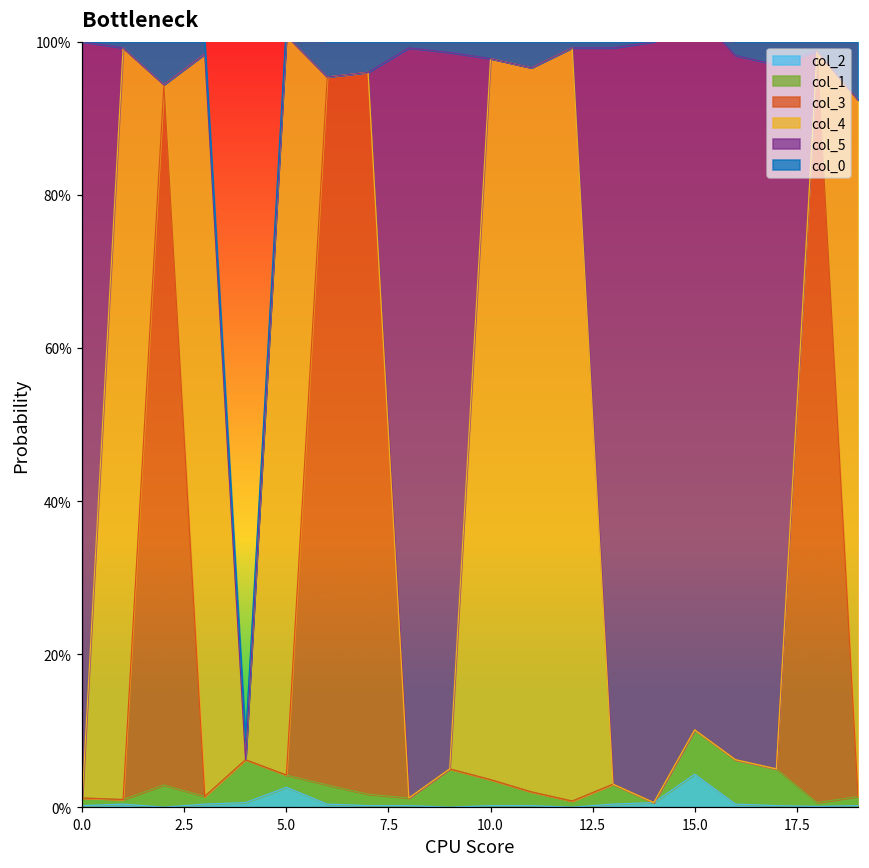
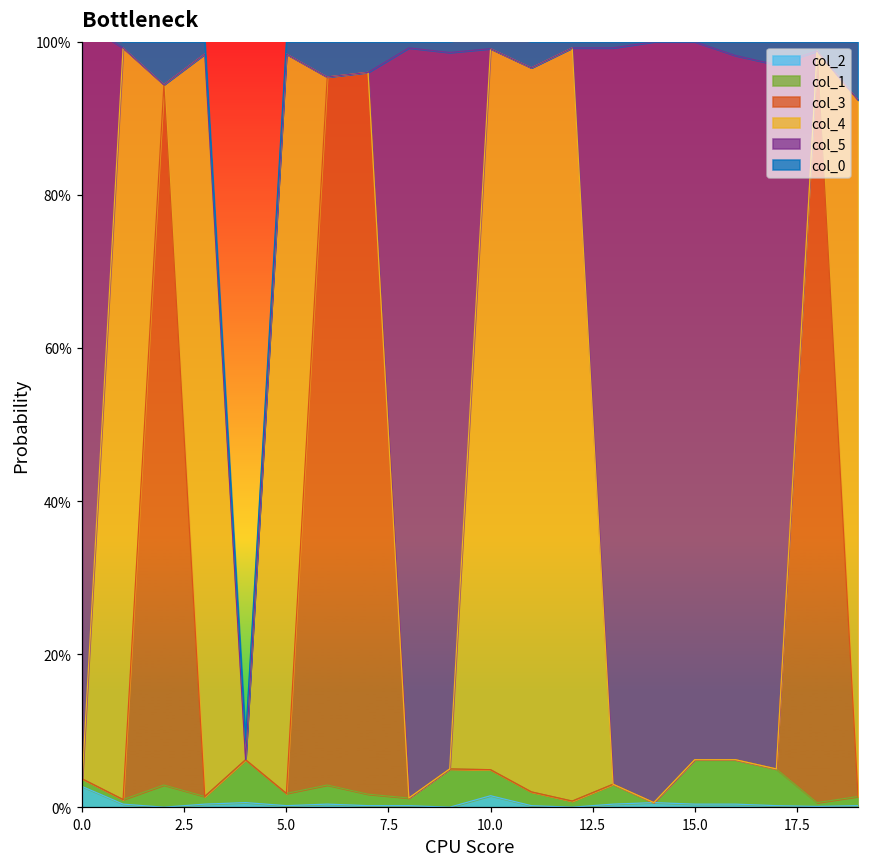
col_2, 0.0: 0% -> 3%
col_2, 5.0: 3% -> 0%
col_2, 10.0: 0% -> 2%
col_2, 15.0: 4% -> 0%
